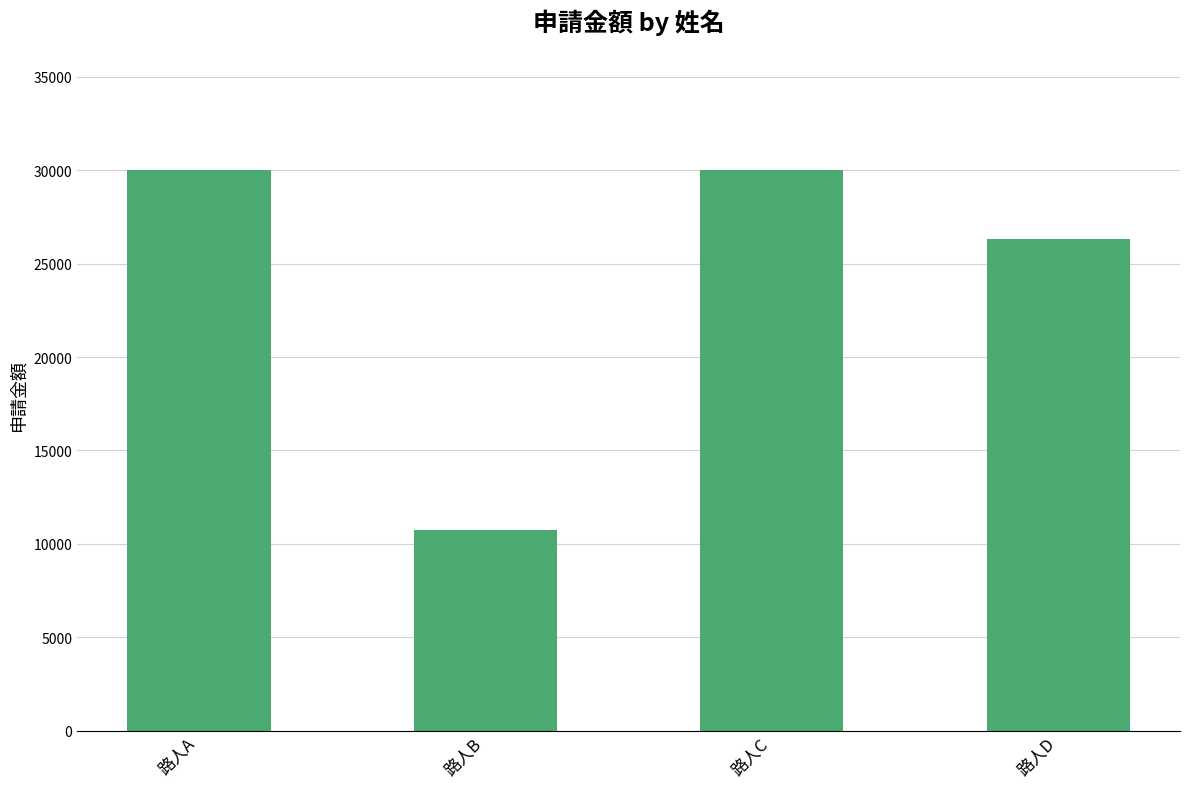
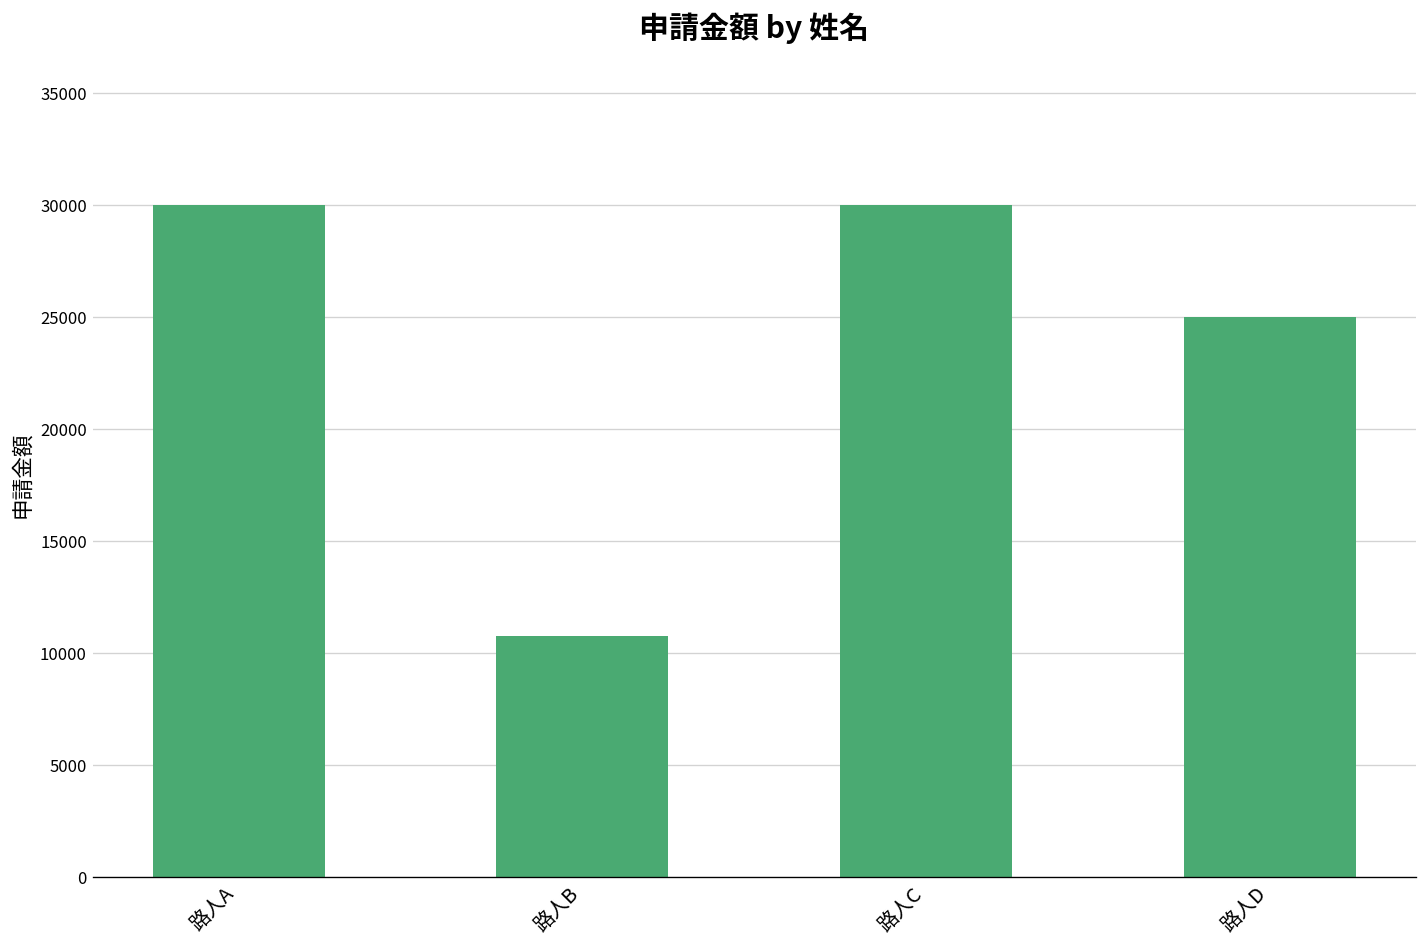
路人D: 26300 -> 25000
